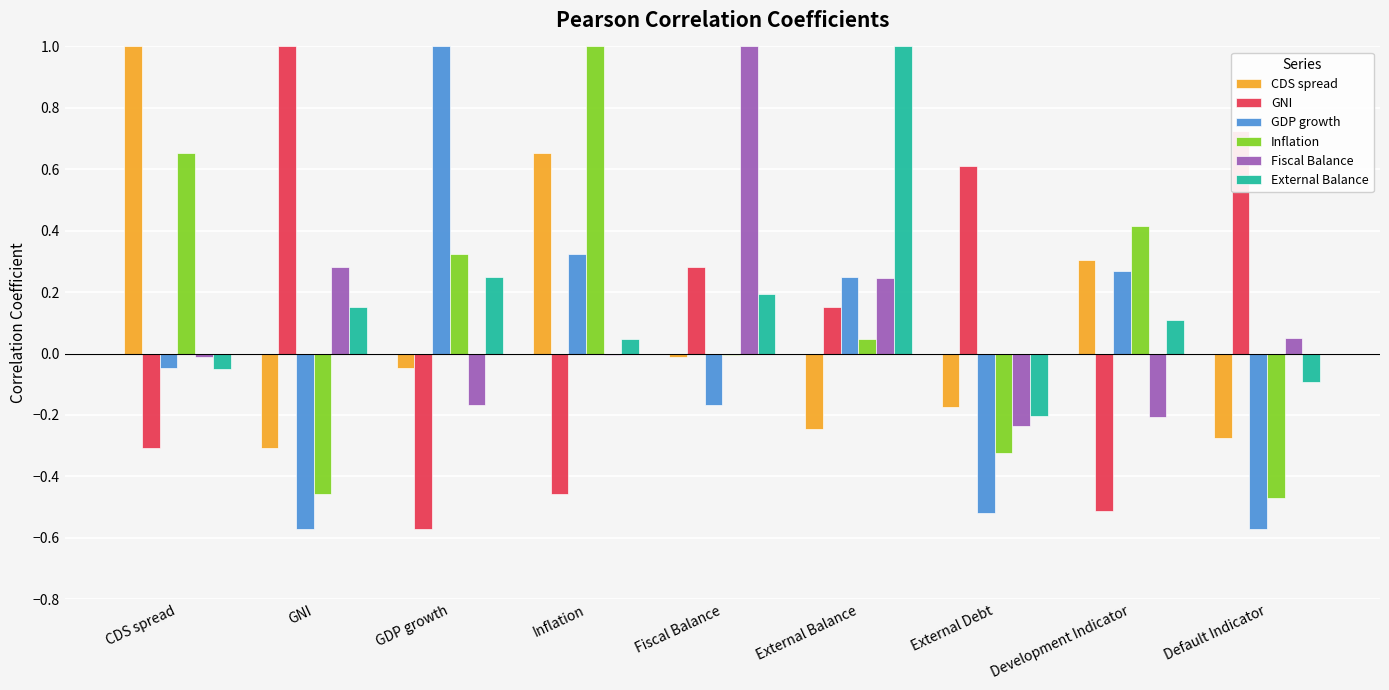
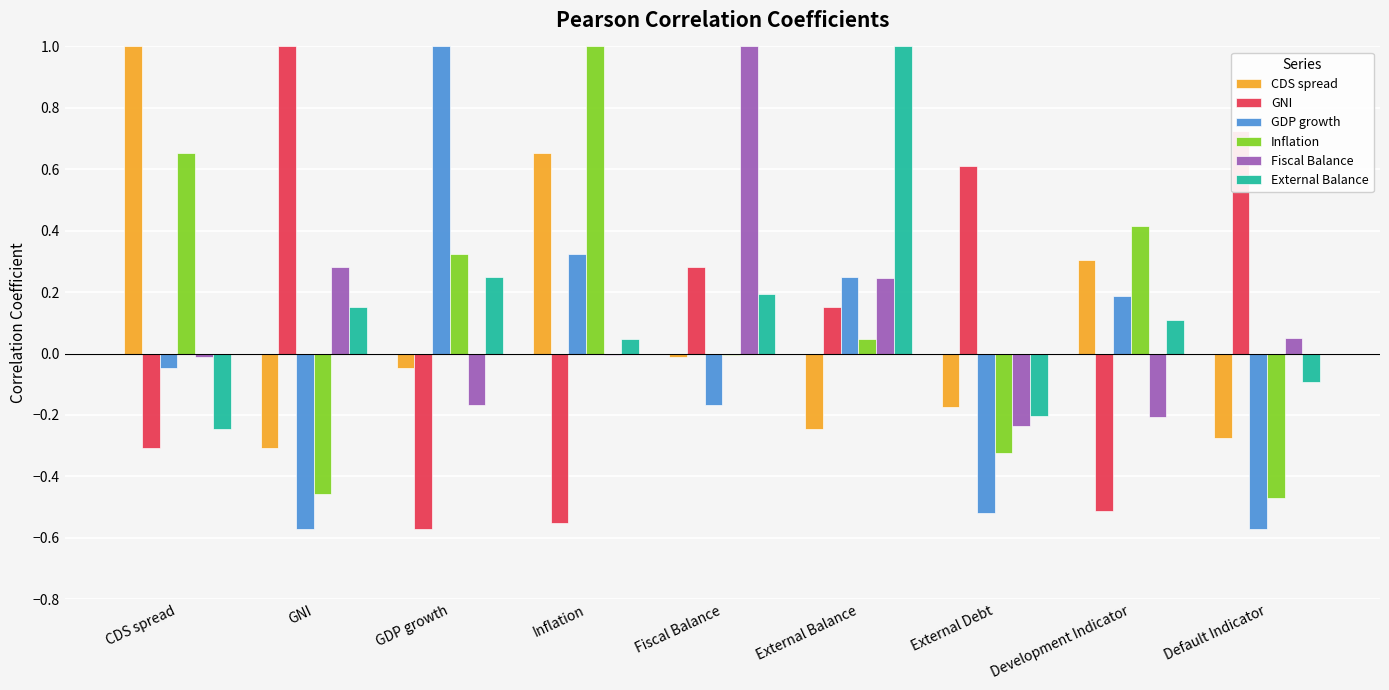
External Balance, CDS spread: -0.05 -> -0.25
GNI, Inflation: -0.46 -> -0.55
GDP growth, Development Indicator: 0.27 -> 0.19
